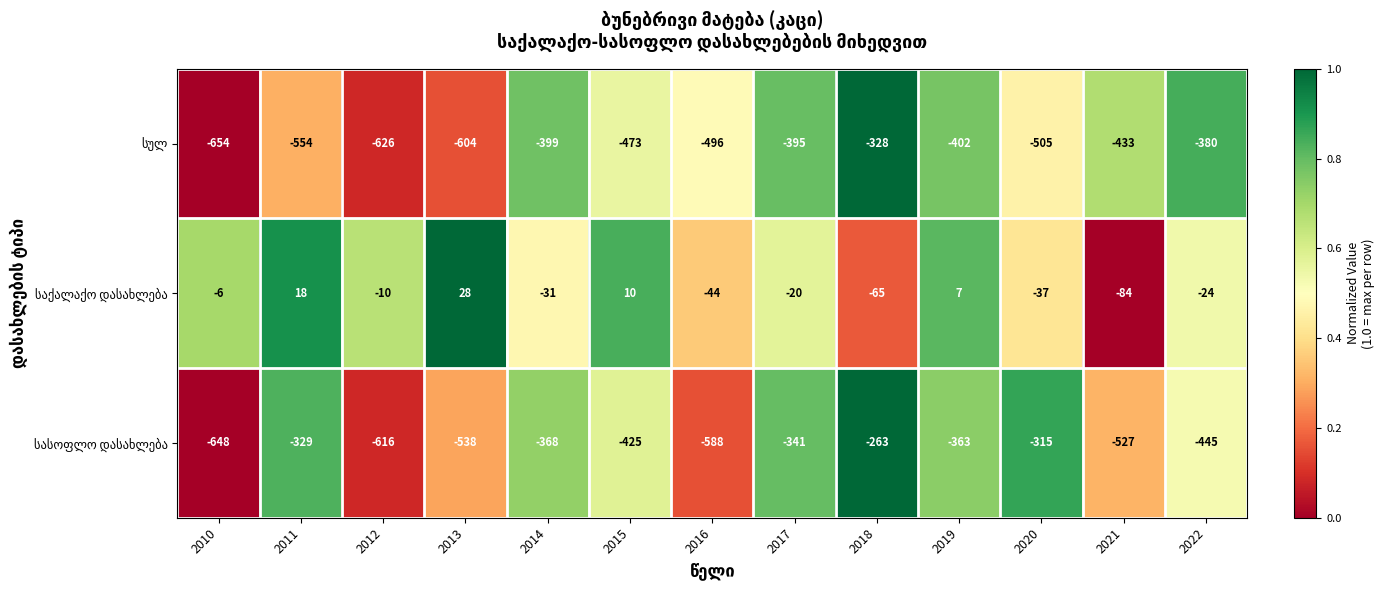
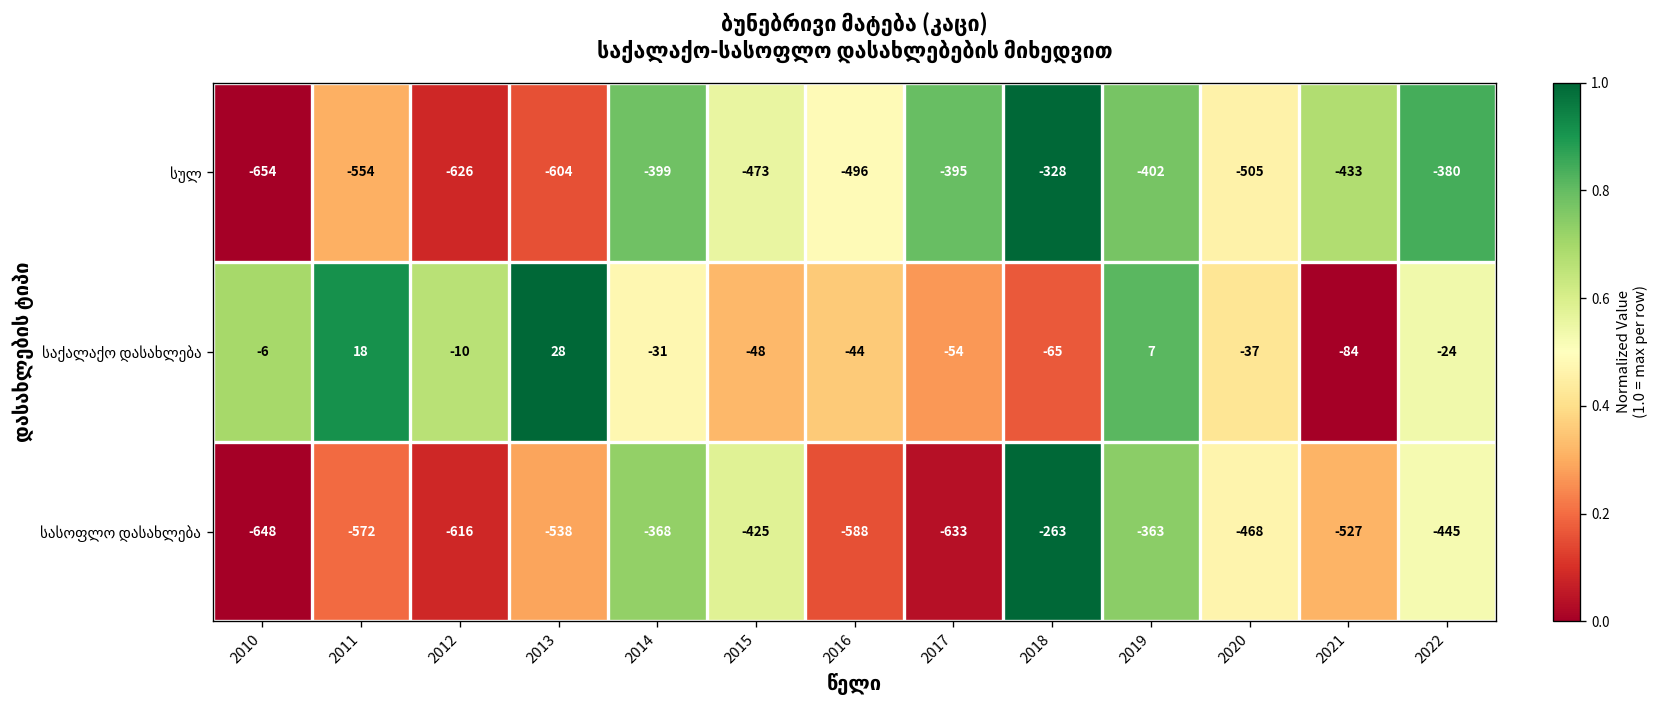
საქალაქო დასახლება, 2015: 10 -> -48
საქალაქო დასახლება, 2017: -20 -> -54
სასოფლო დასახლება, 2011: -329 -> -572
სასოფლო დასახლება, 2017: -341 -> -633
სასოფლო დასახლება, 2020: -315 -> -468
